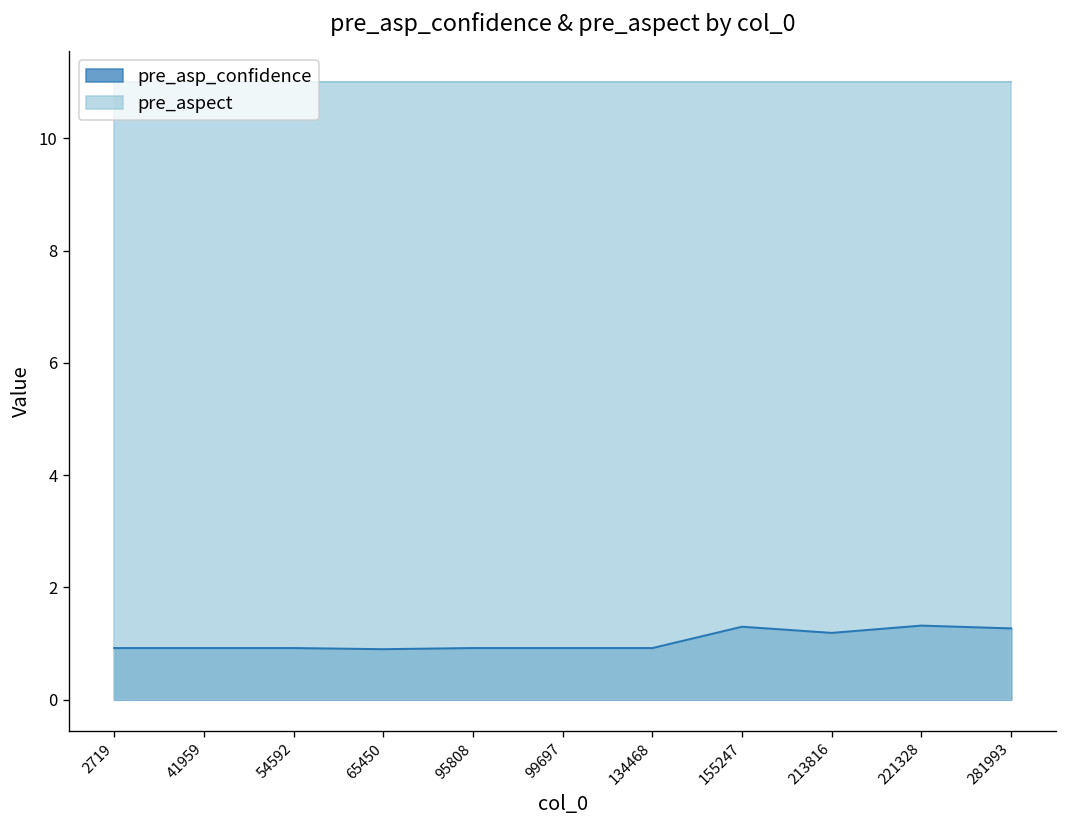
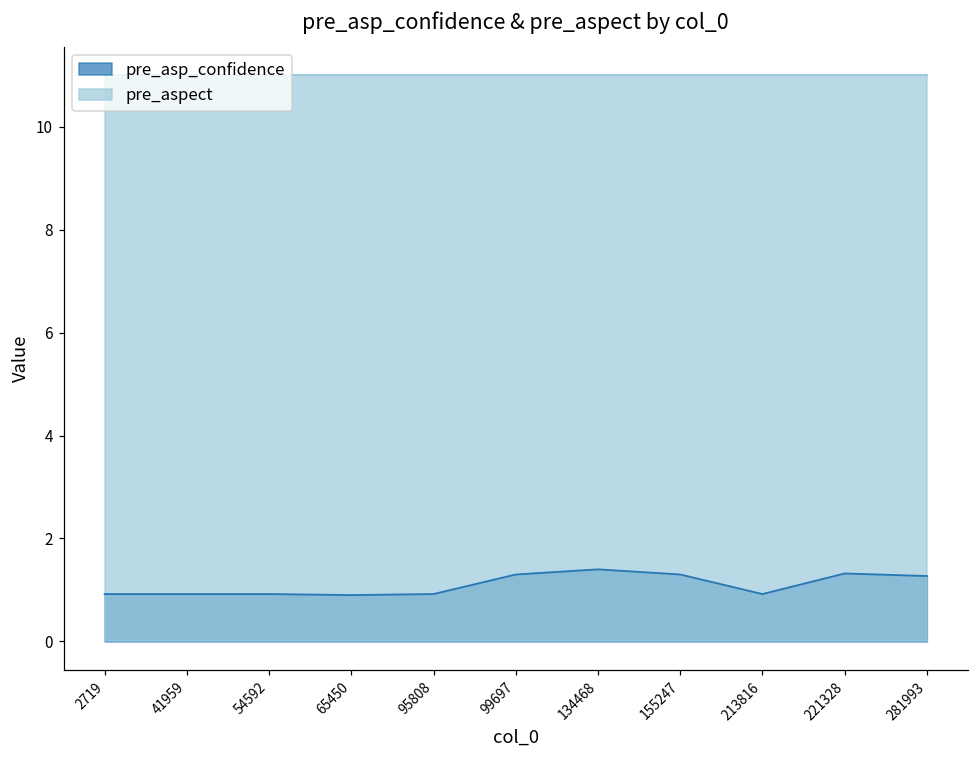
pre_asp_confidence, 99697: 0.9 -> 1.3
pre_asp_confidence, 134468: 0.9 -> 1.4
pre_asp_confidence, 213816: 1.2 -> 0.9
